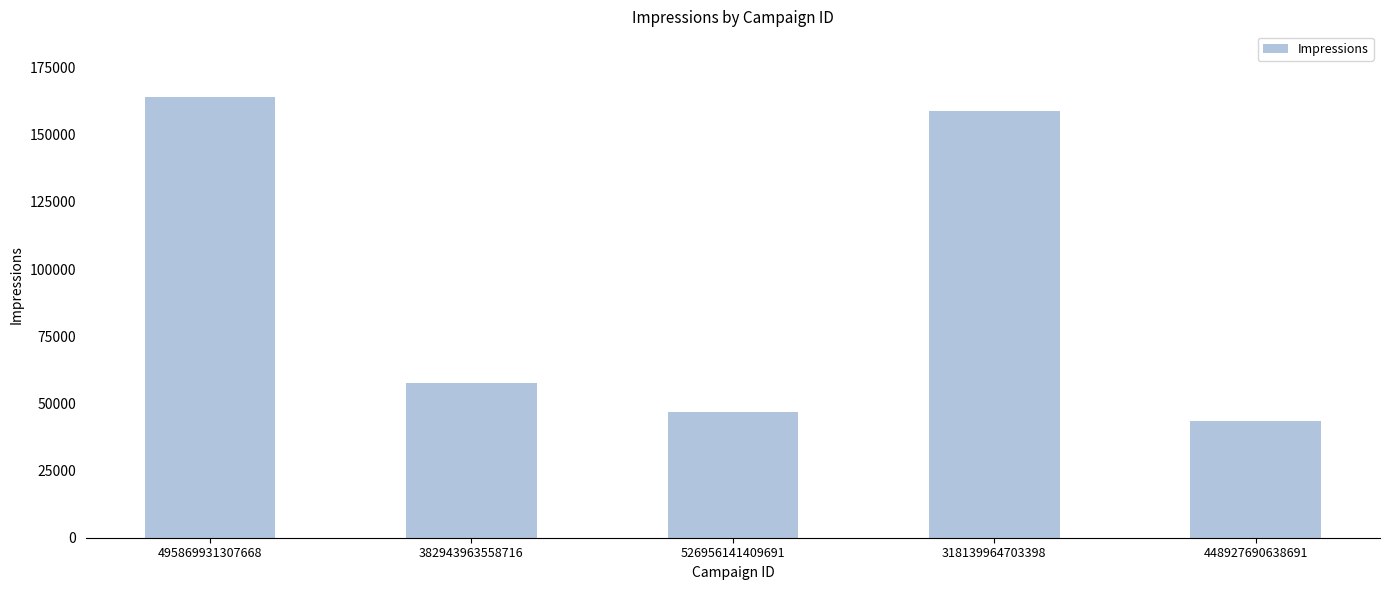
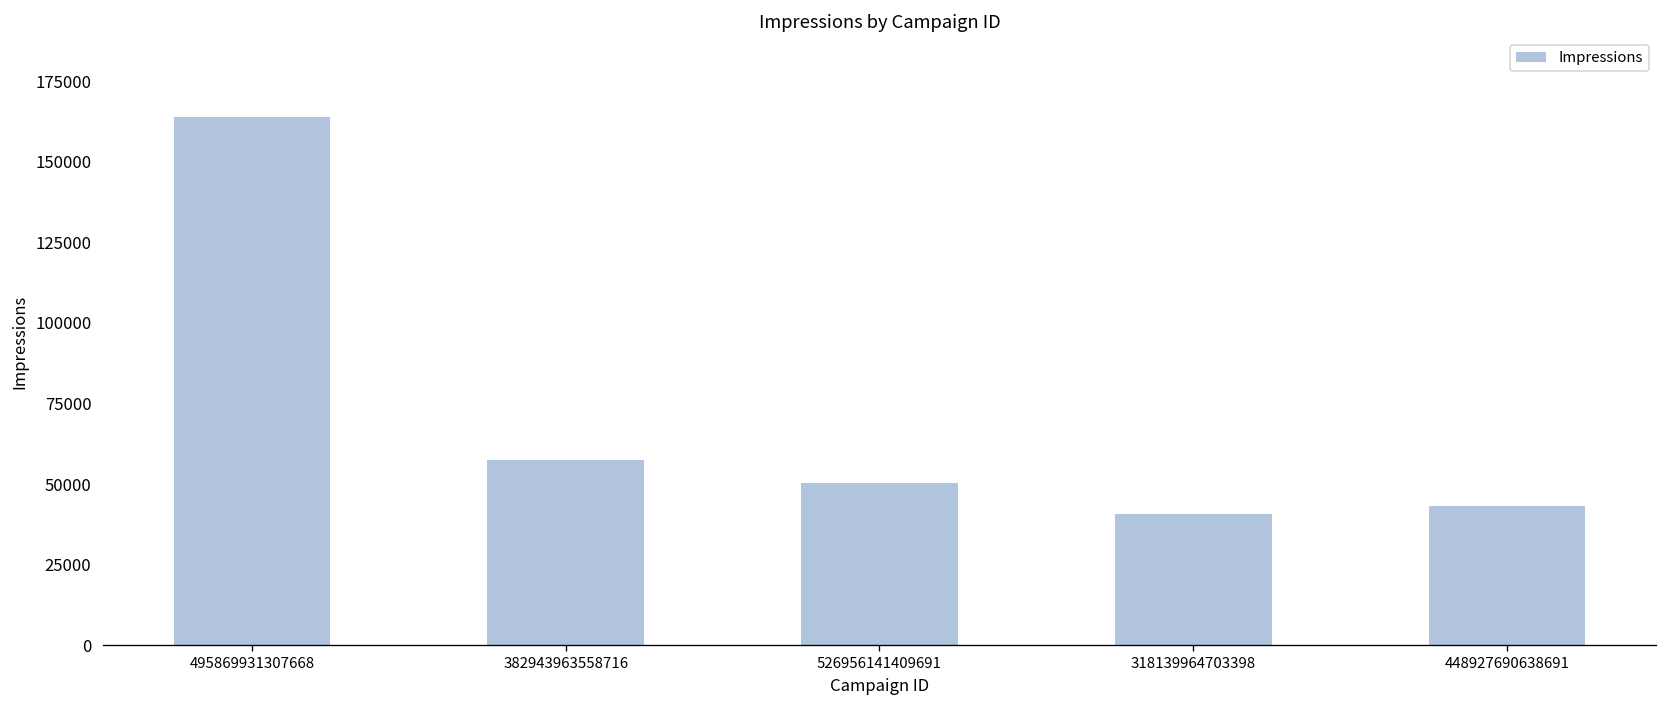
526956141409691: 47000 -> 50000
318139964703398: 159000 -> 41000
